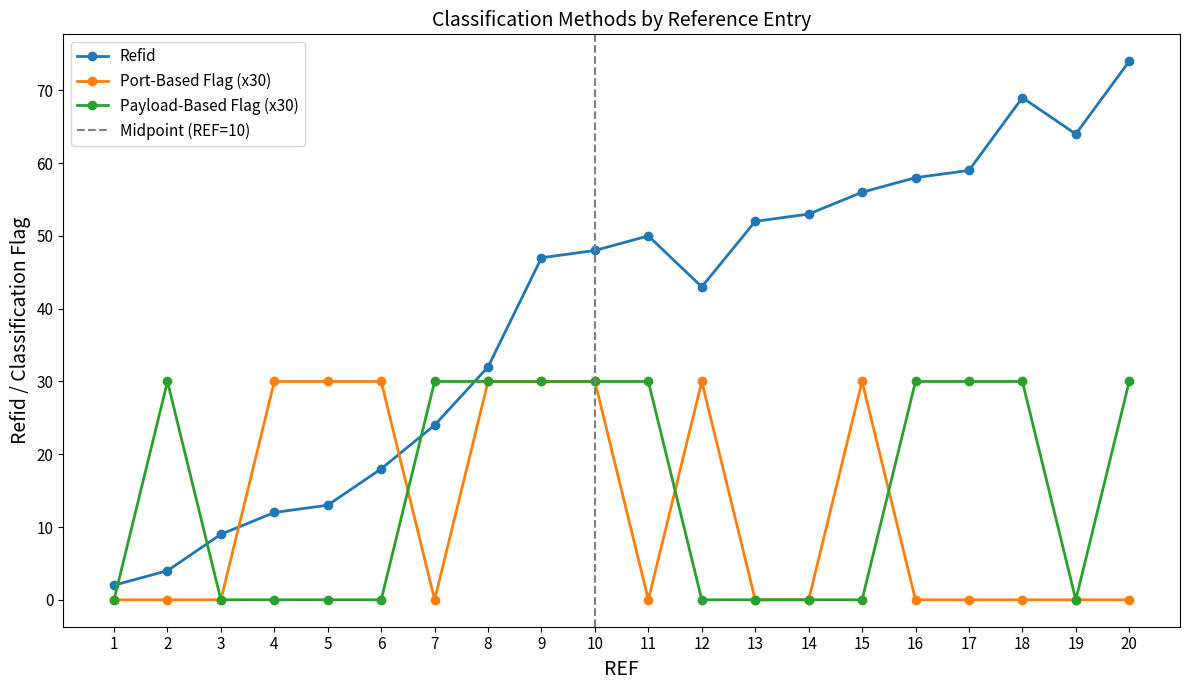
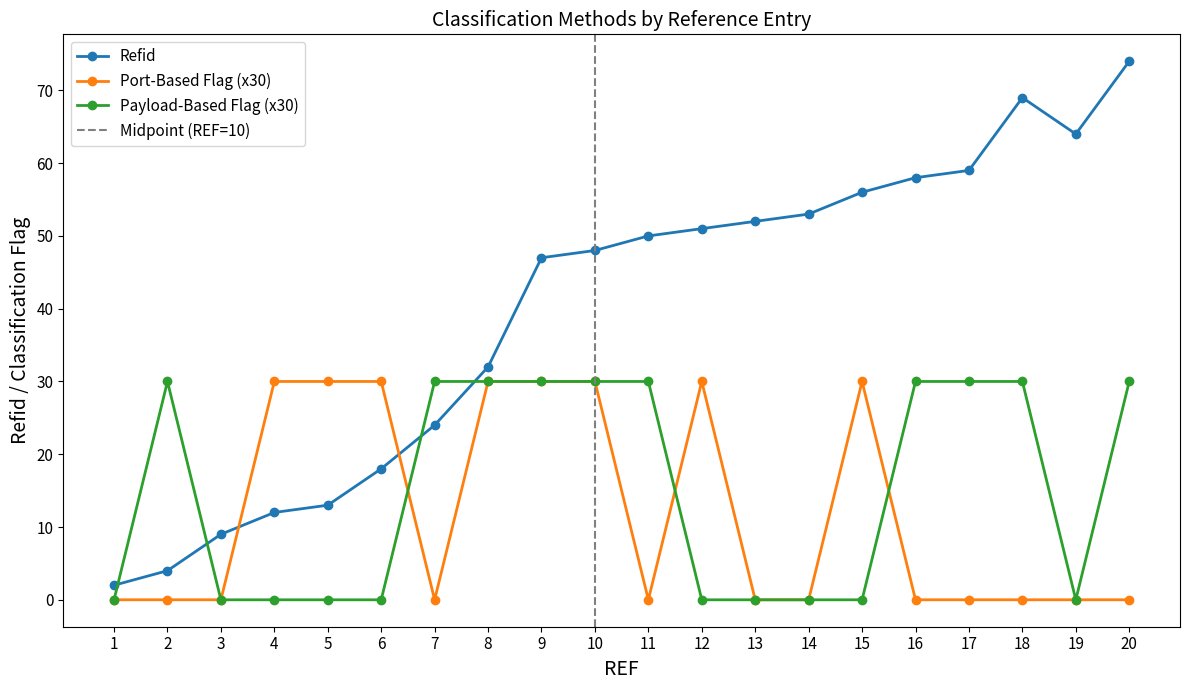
Refid, 12: 43 -> 51
